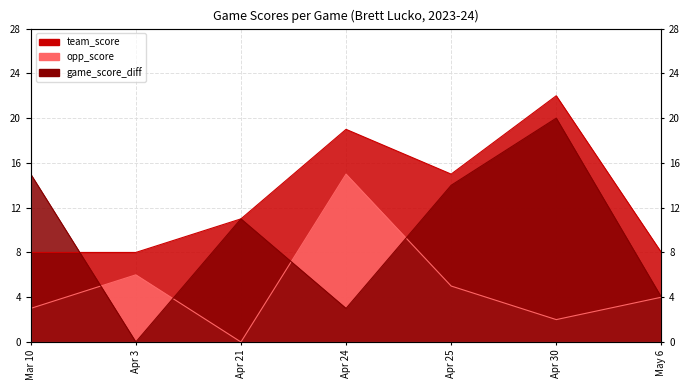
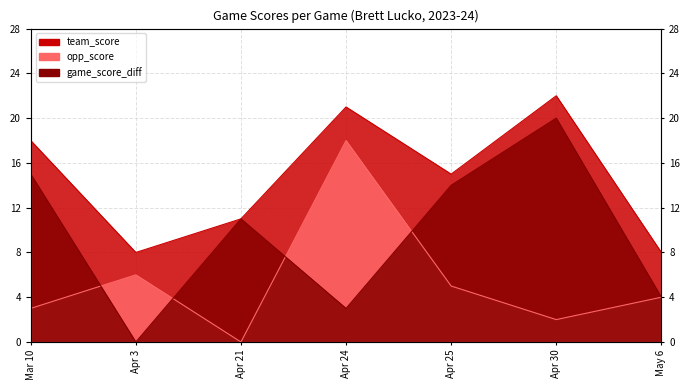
team_score, Mar 10: 8 -> 18
team_score, Apr 24: 19 -> 21
opp_score, Apr 24: 15 -> 18
